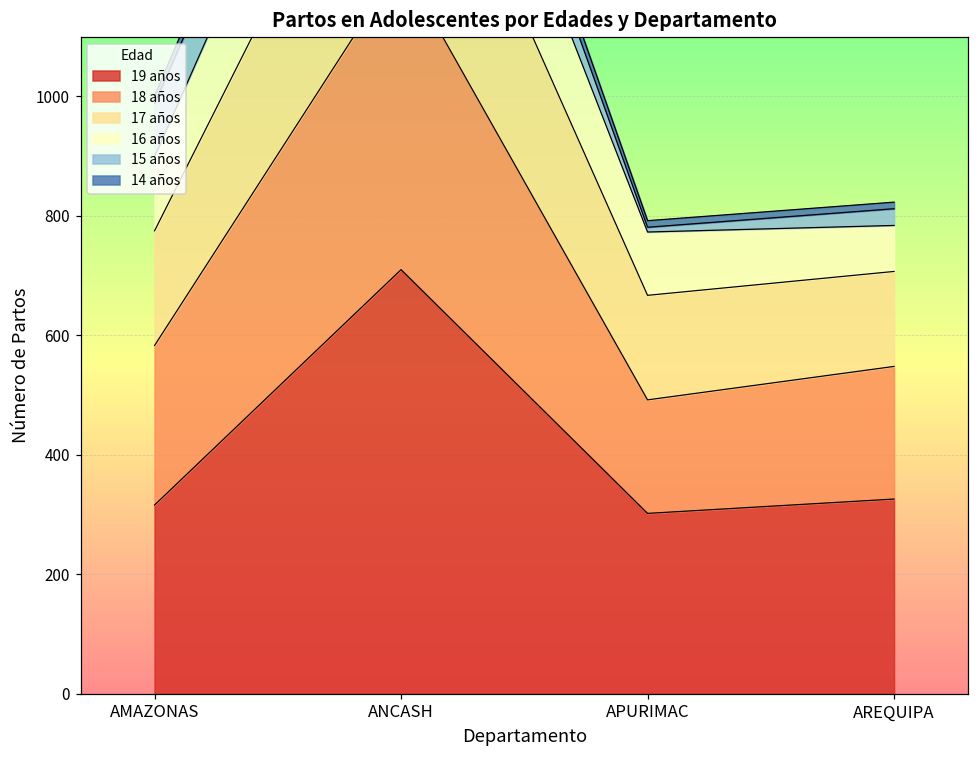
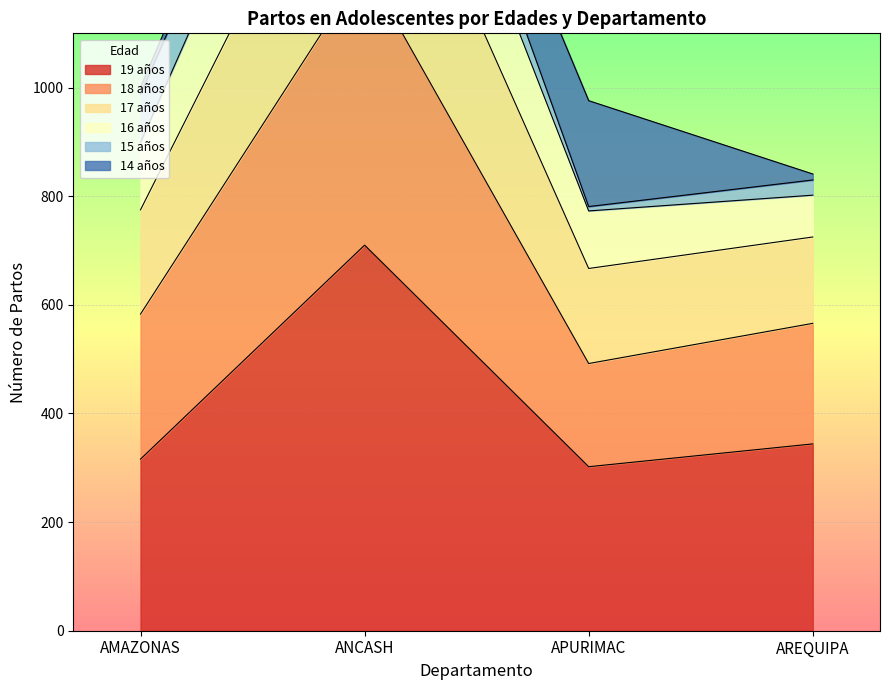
14 años, APURIMAC: 10 -> 200
19 años, AREQUIPA: 330 -> 340
